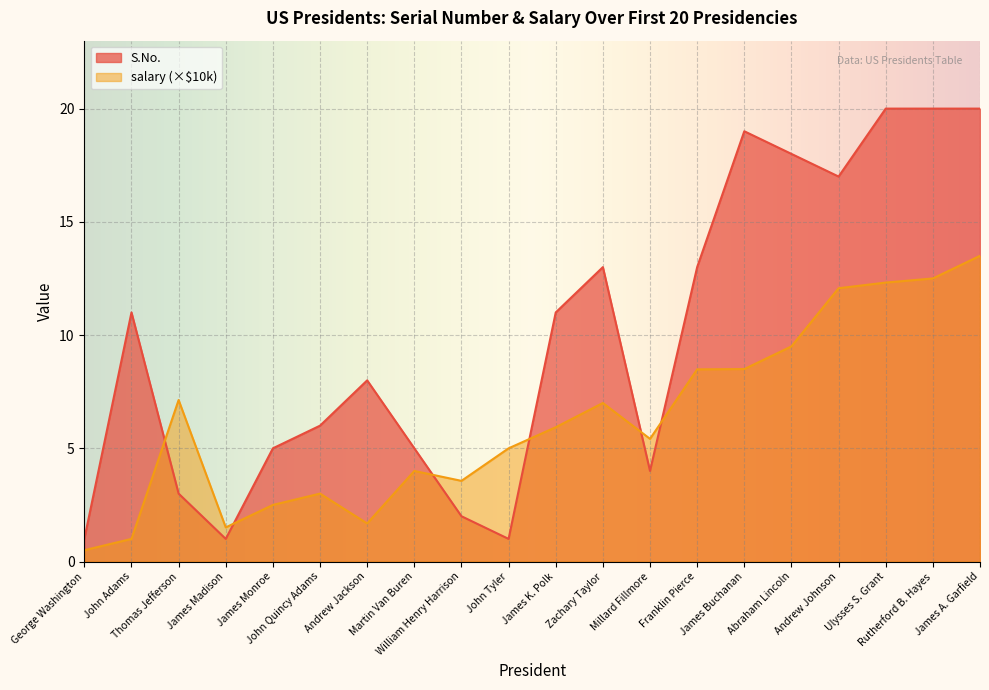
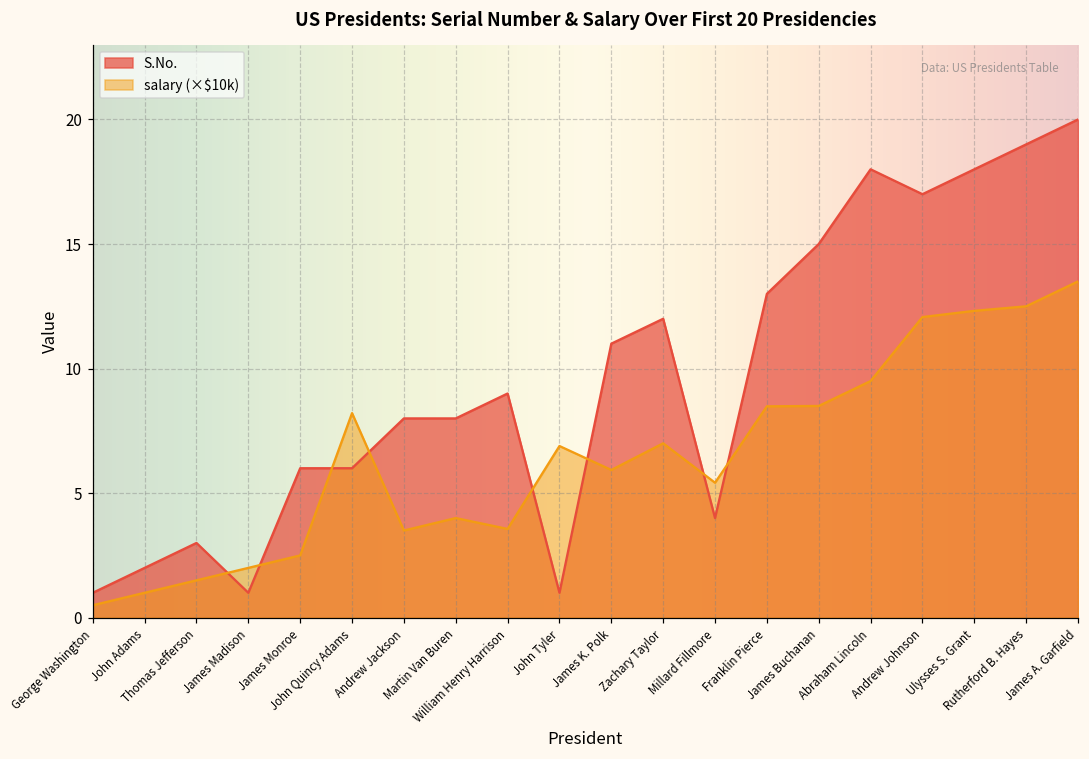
S.No., John Adams: 11 -> 2
salary (×$10k), Thomas Jefferson: 7.1 -> 1.5
salary (×$10k), James Madison: 1.5 -> 2.0
S.No., James Monroe: 5 -> 6
salary (×$10k), John Quincy Adams: 3.0 -> 8.2
salary (×$10k), Andrew Jackson: 1.7 -> 3.5
S.No., Martin Van Buren: 5 -> 8
S.No., William Henry Harrison: 2 -> 9
salary (×$10k), John Tyler: 5.0 -> 6.9
S.No., Zachary Taylor: 13 -> 12
S.No., James Buchanan: 19 -> 15
S.No., Ulysses S. Grant: 20 -> 18
S.No., Rutherford B. Hayes: 20 -> 19
